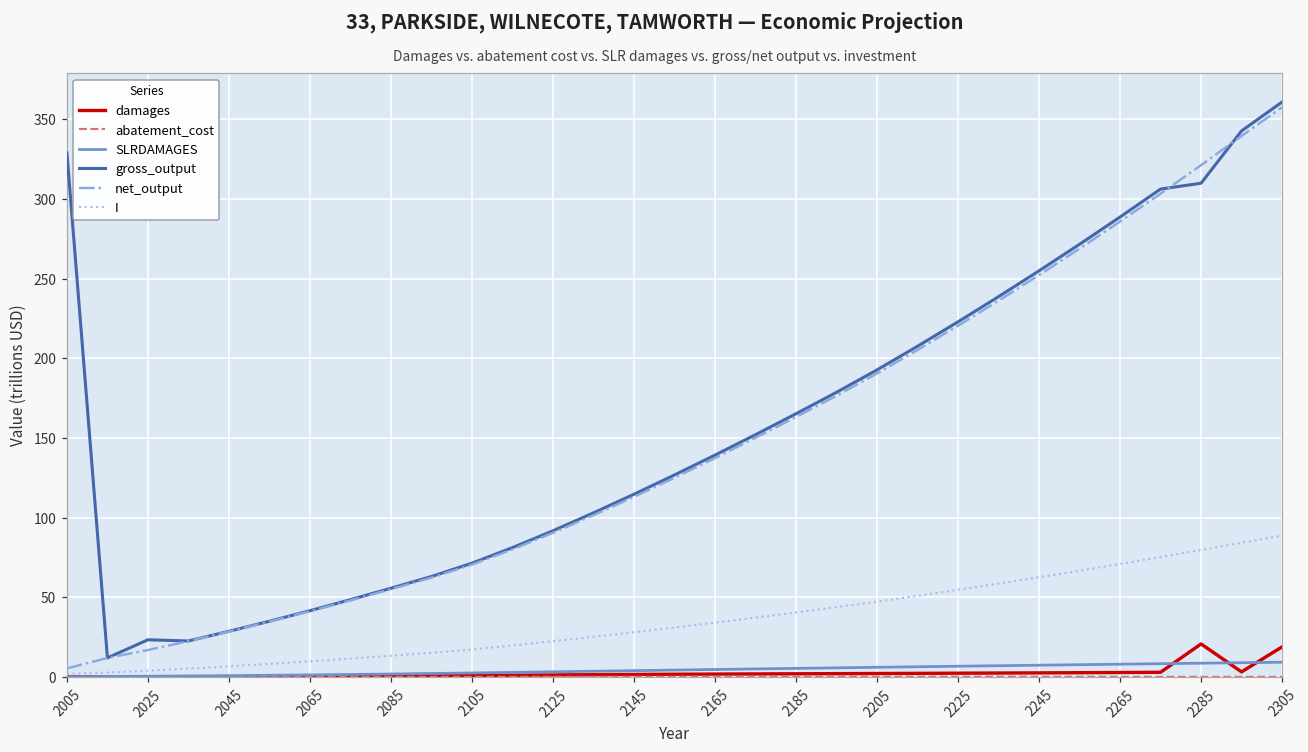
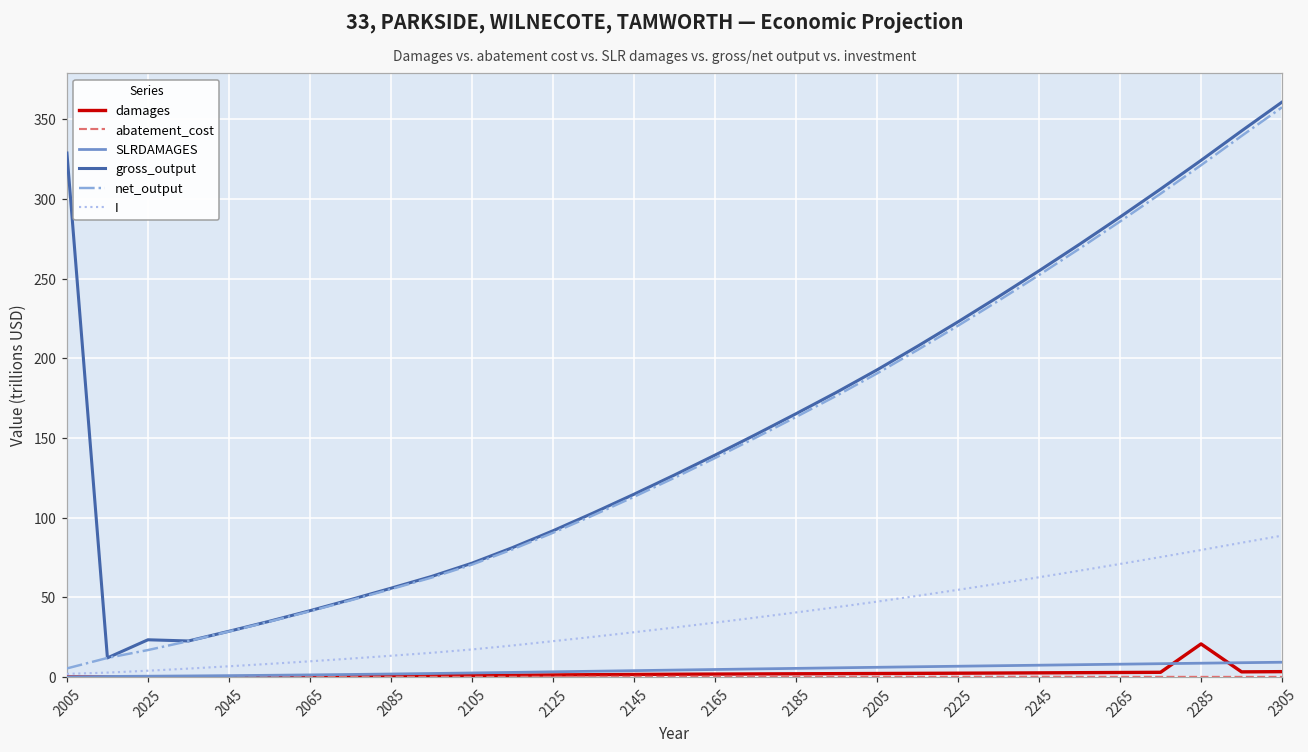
gross_output, 2285: 310 -> 324
damages, 2305: 19 -> 3
